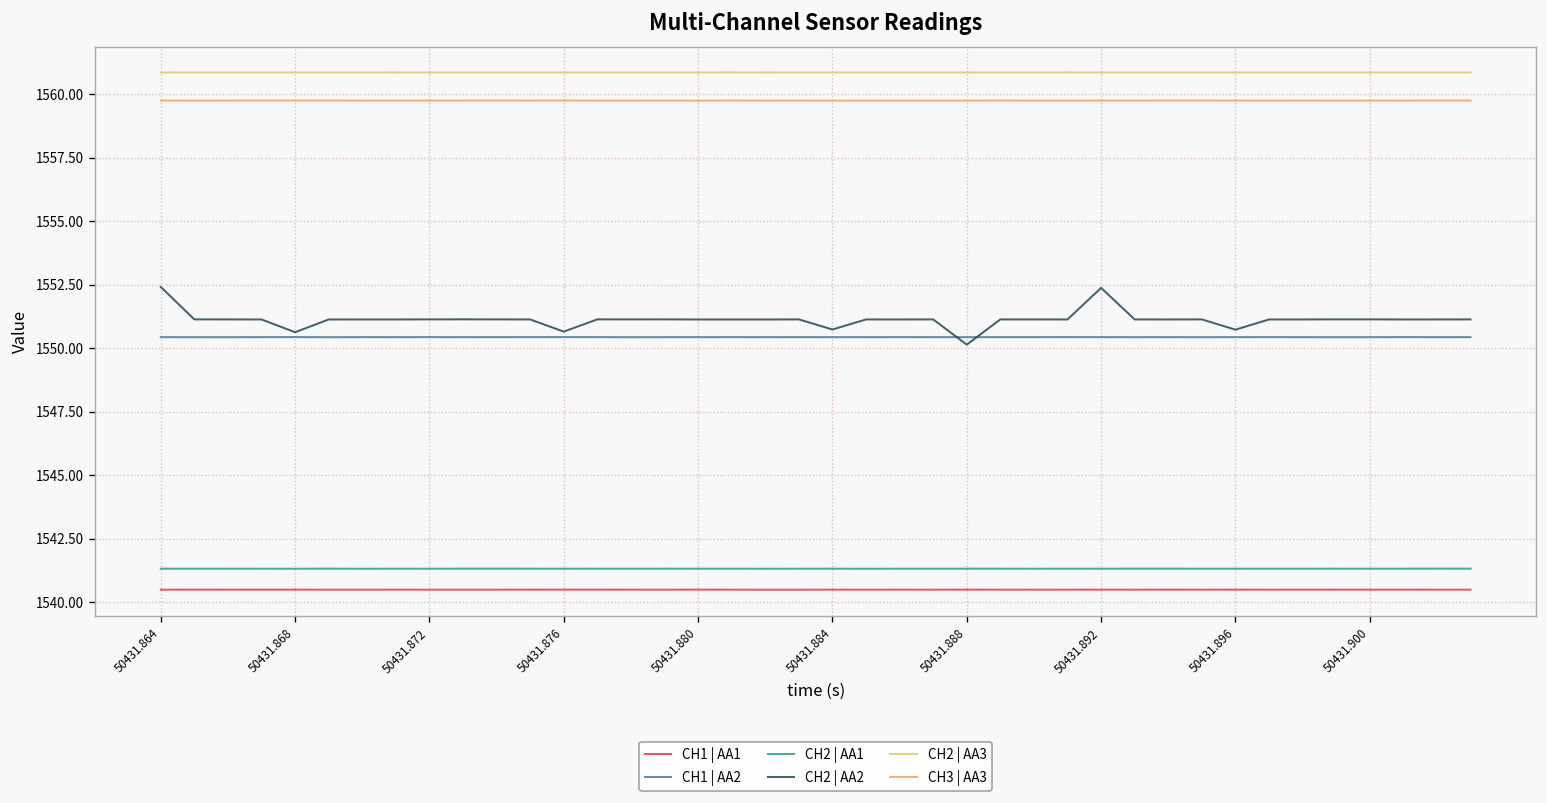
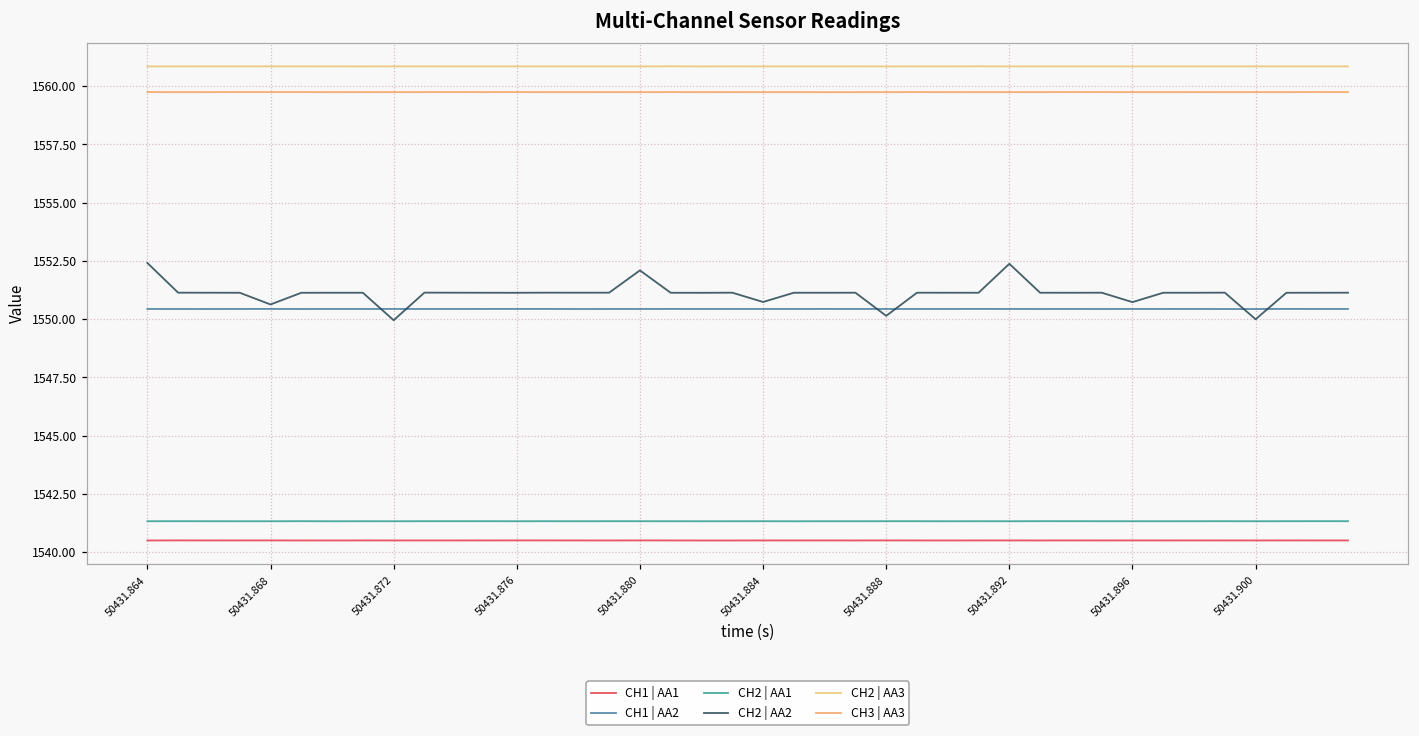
CH2 | AA2, 50431.872: 1551.1 -> 1550.0
CH2 | AA2, 50431.876: 1550.7 -> 1551.1
CH2 | AA2, 50431.880: 1551.1 -> 1552.1
CH2 | AA2, 50431.900: 1551.1 -> 1550.0
